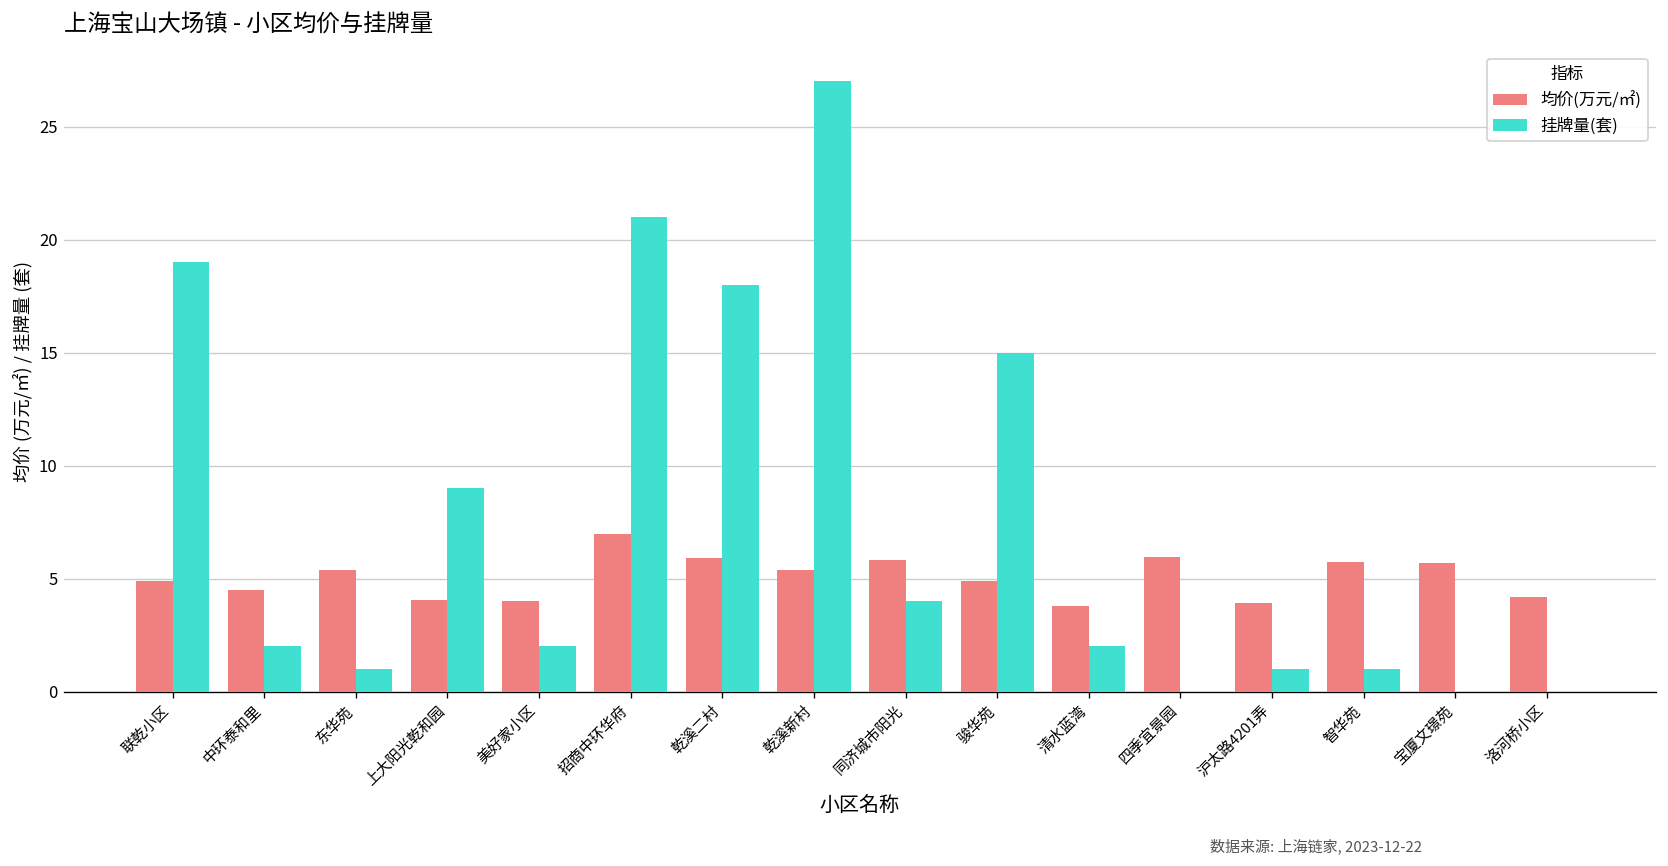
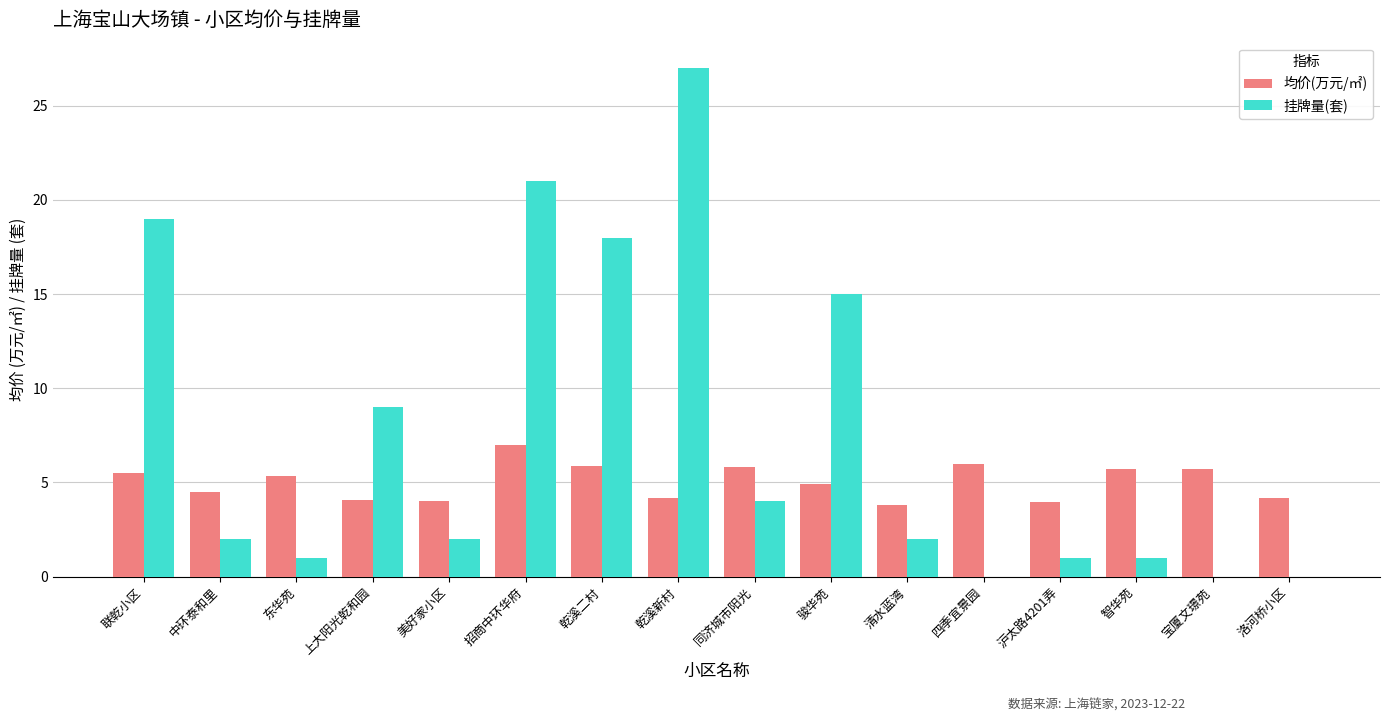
均价(万元/㎡), 联乾小区: 4.9 -> 5.5
均价(万元/㎡), 乾溪新村: 5.4 -> 4.1
